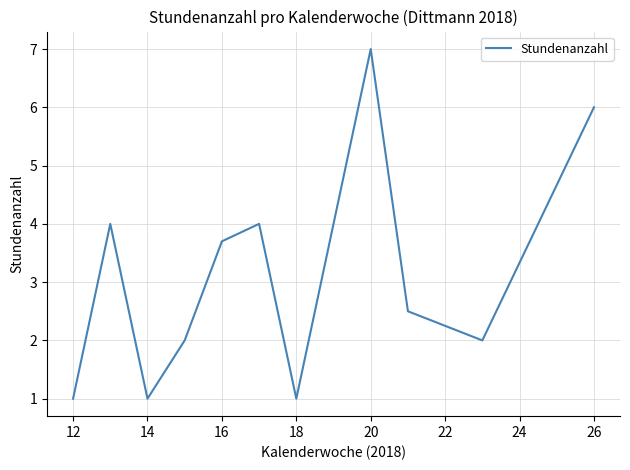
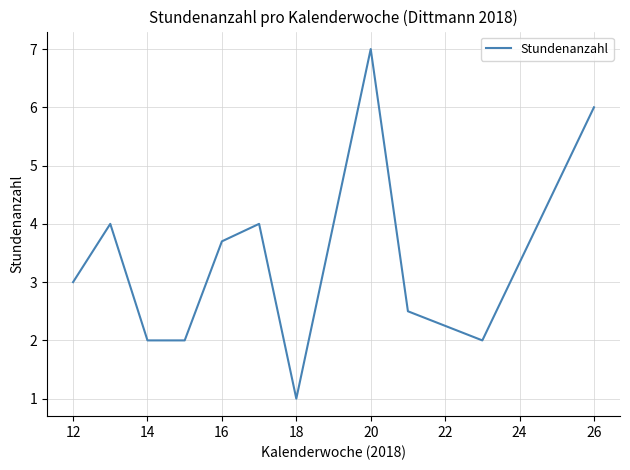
12: 1 -> 3
14: 1 -> 2
